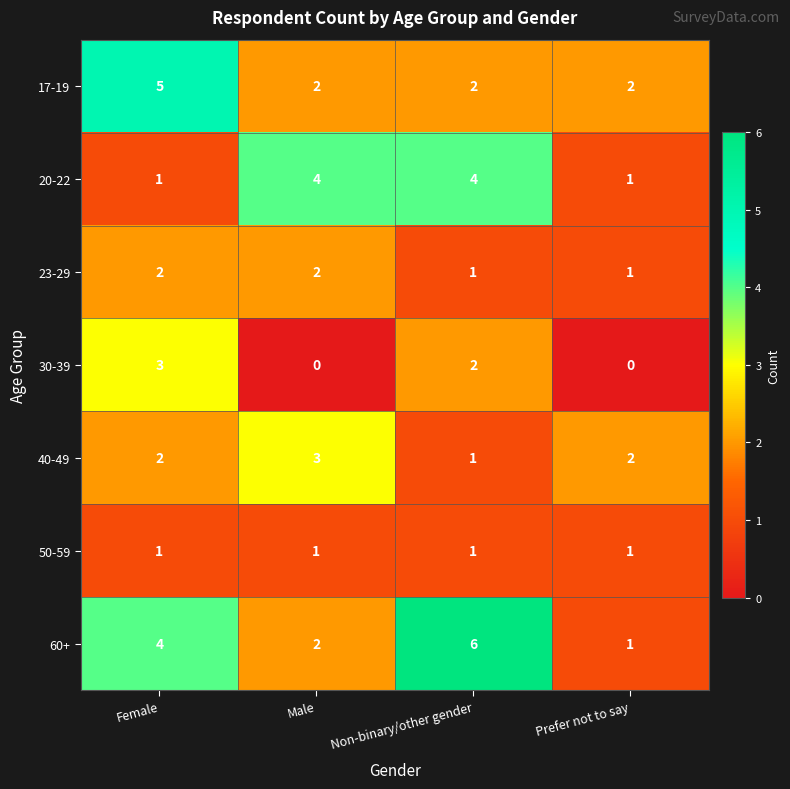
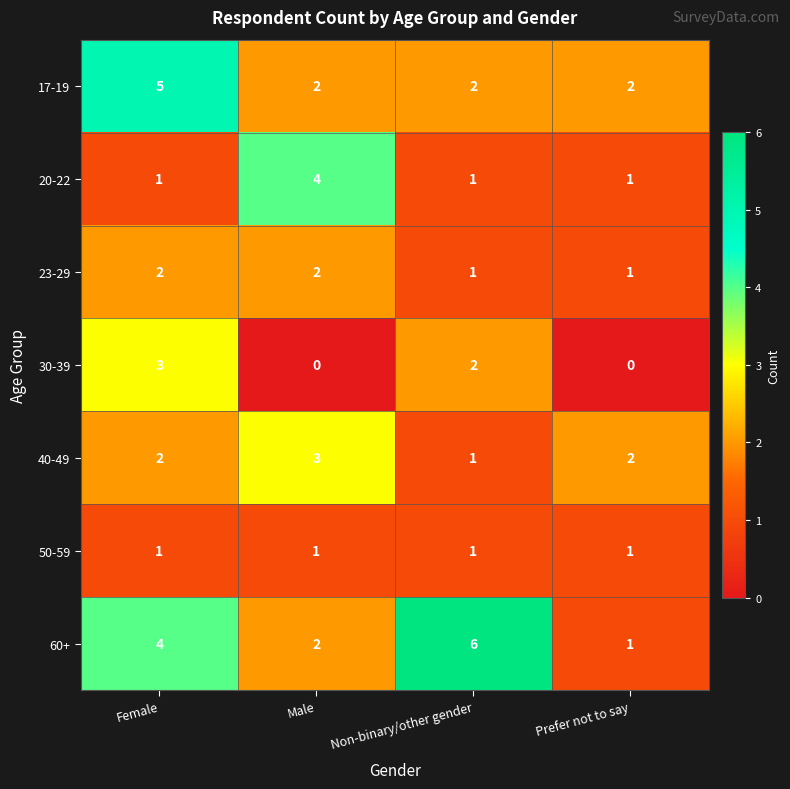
20-22, Non-binary/other gender: 4 -> 1
